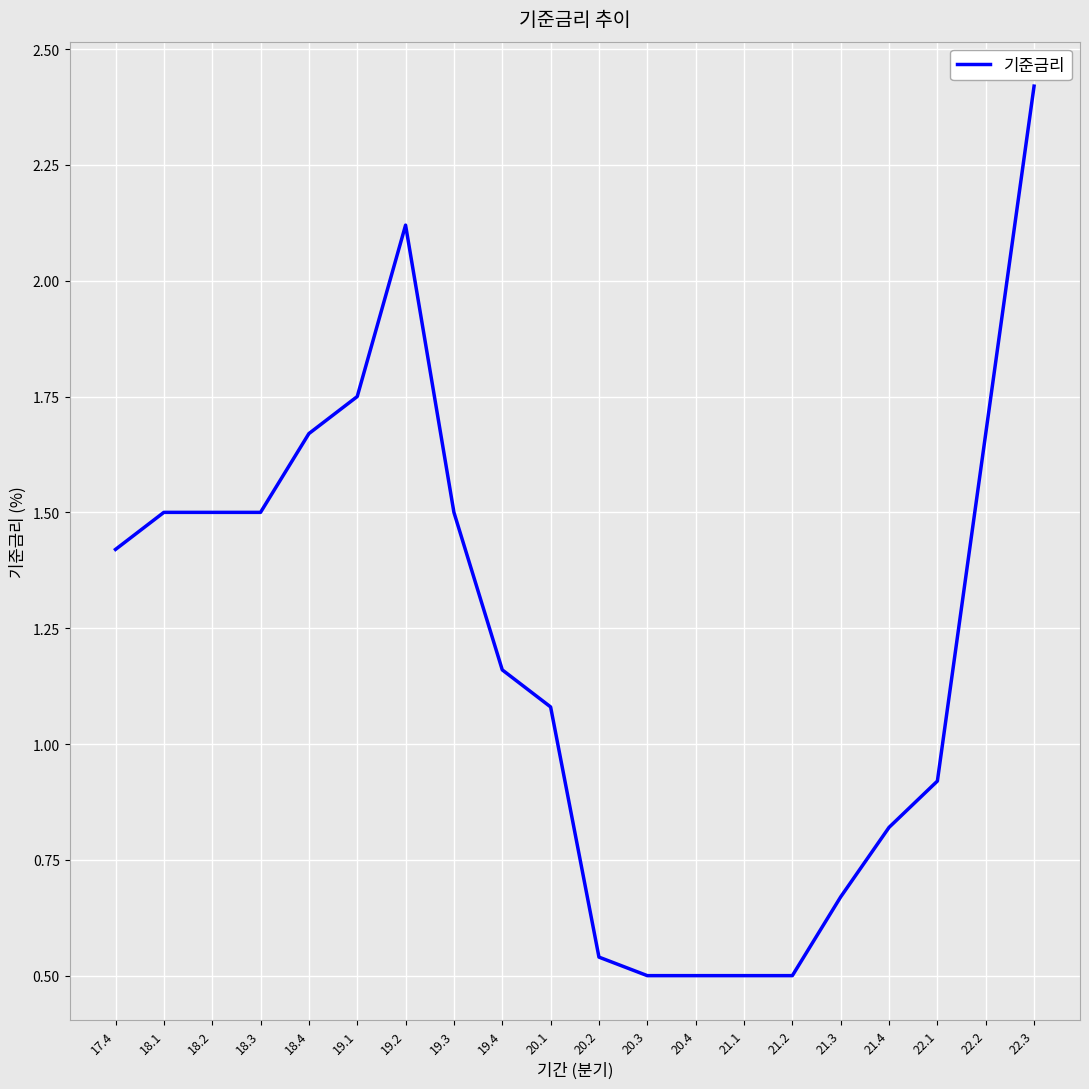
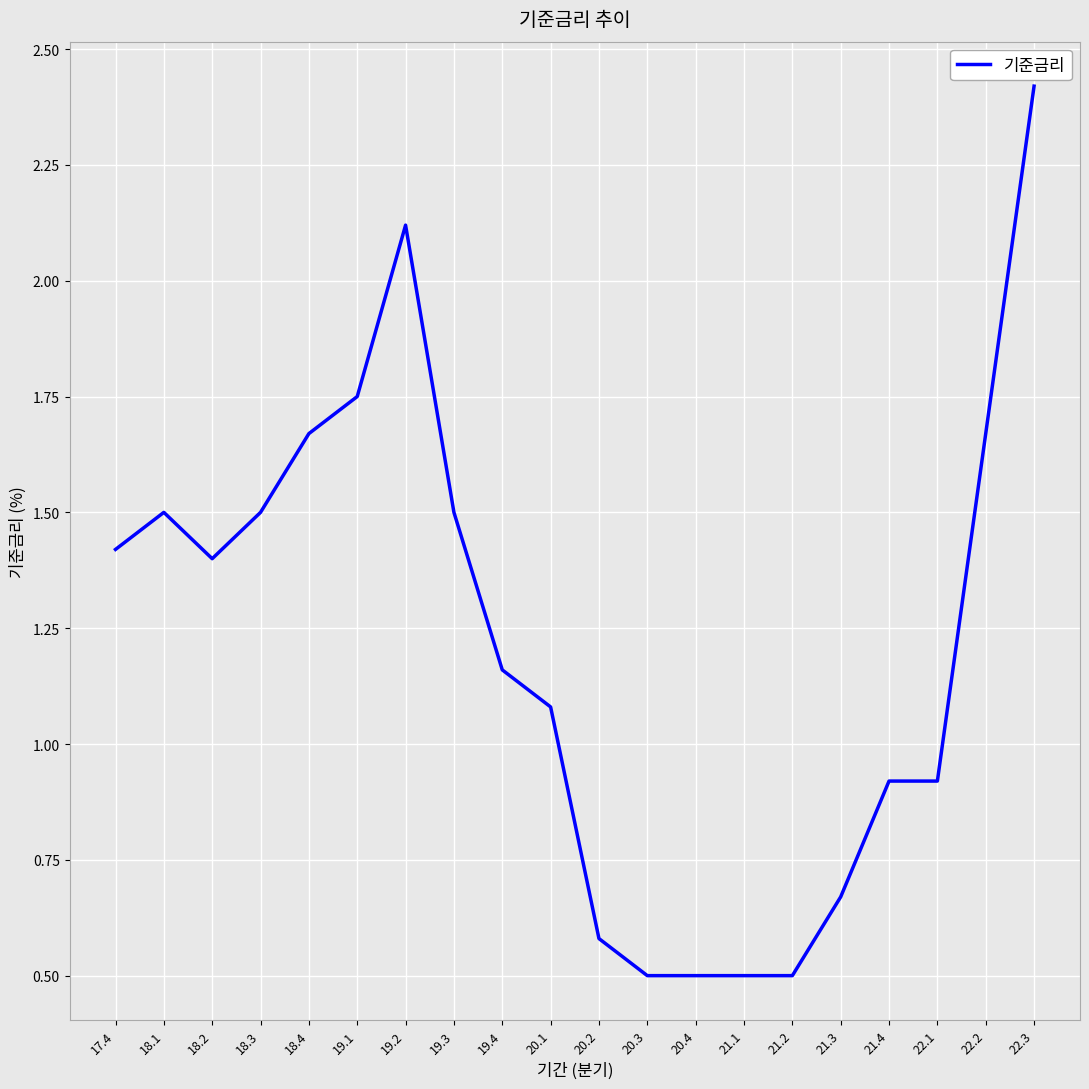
18.2: 1.5 -> 1.4
20.2: 0.54 -> 0.58
21.4: 0.82 -> 0.92
